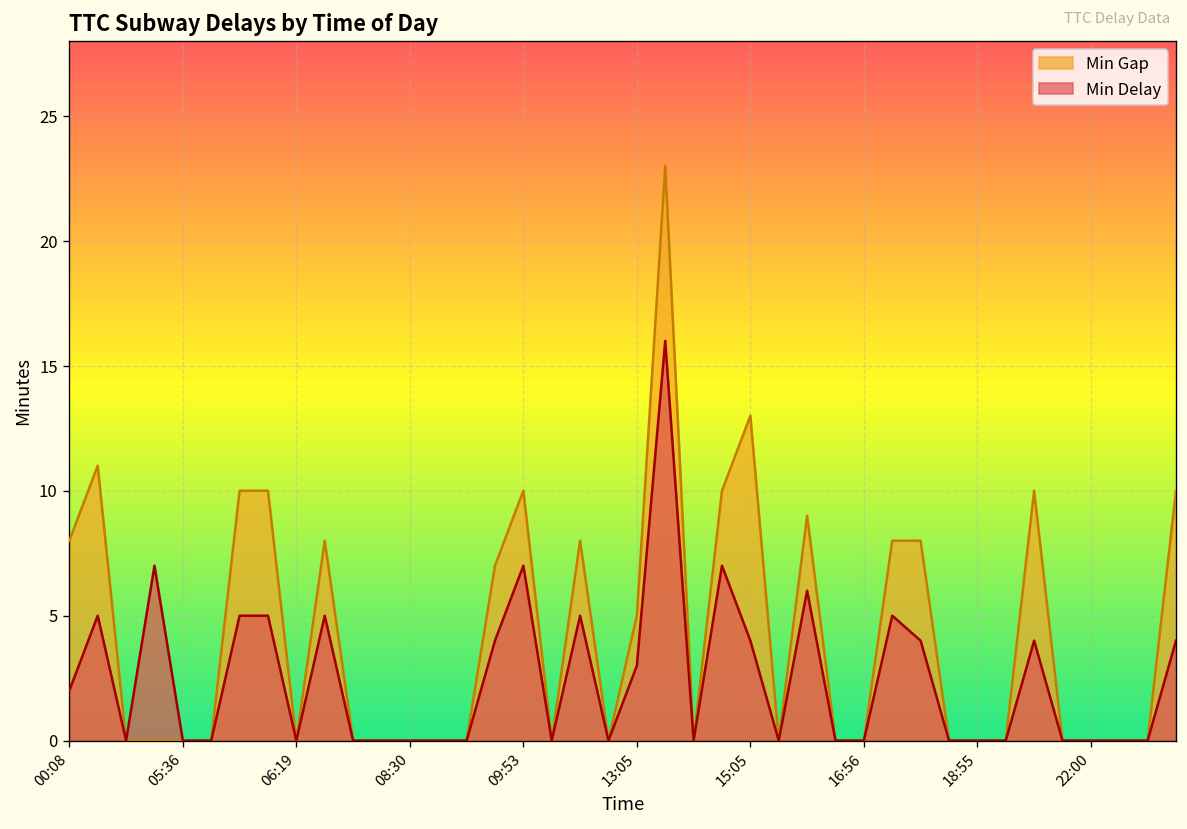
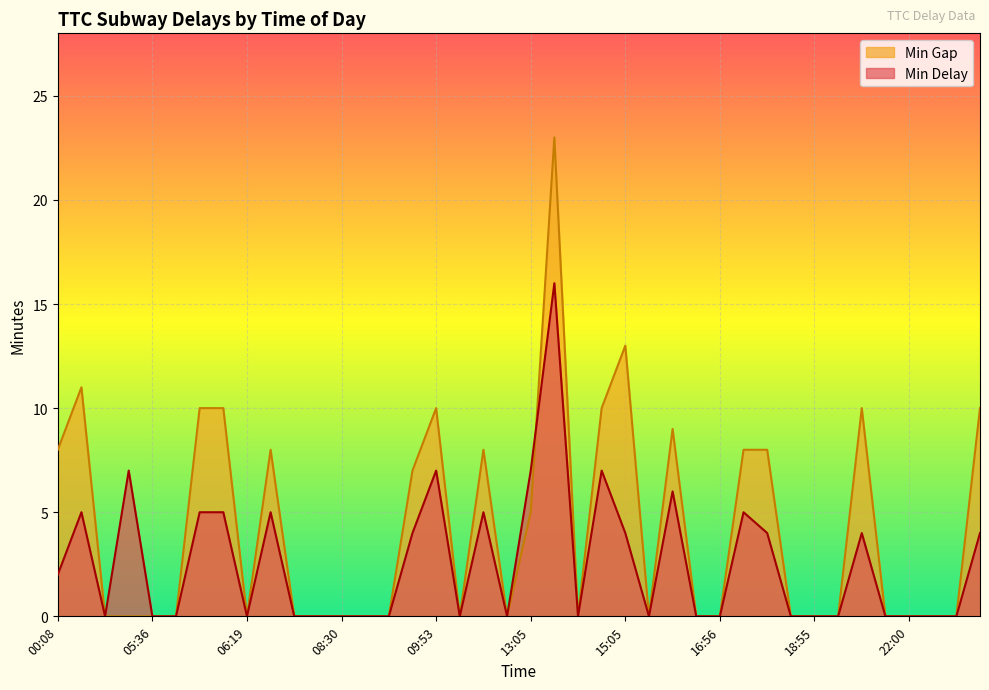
Min Delay, 13:05: 3 -> 7
